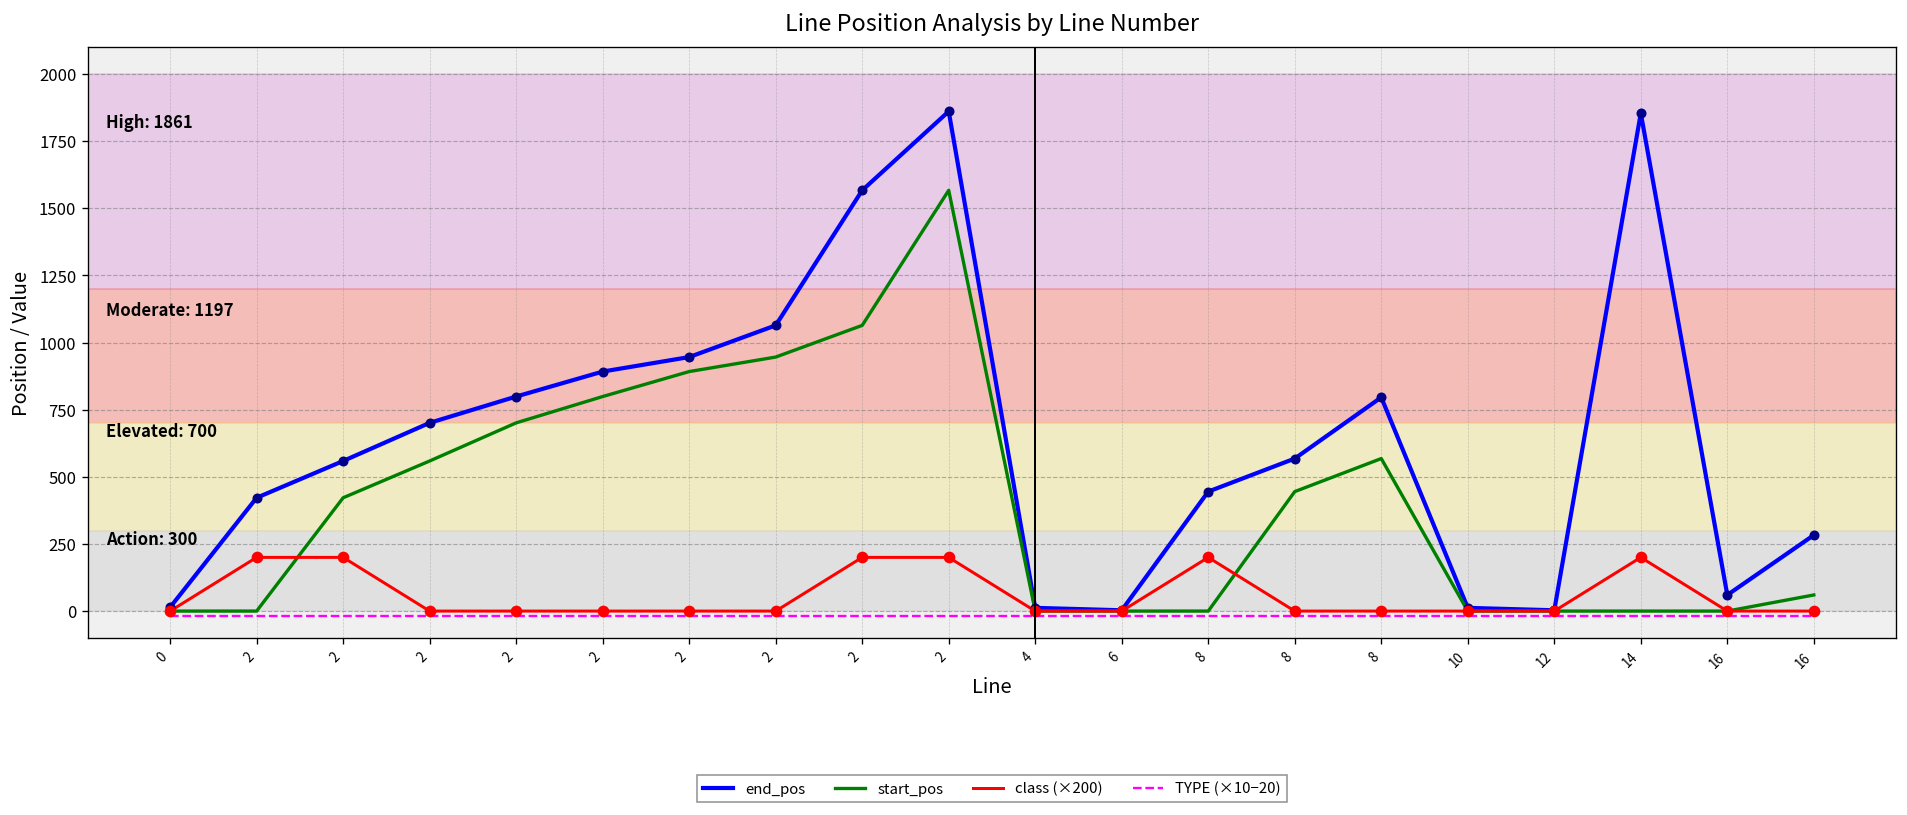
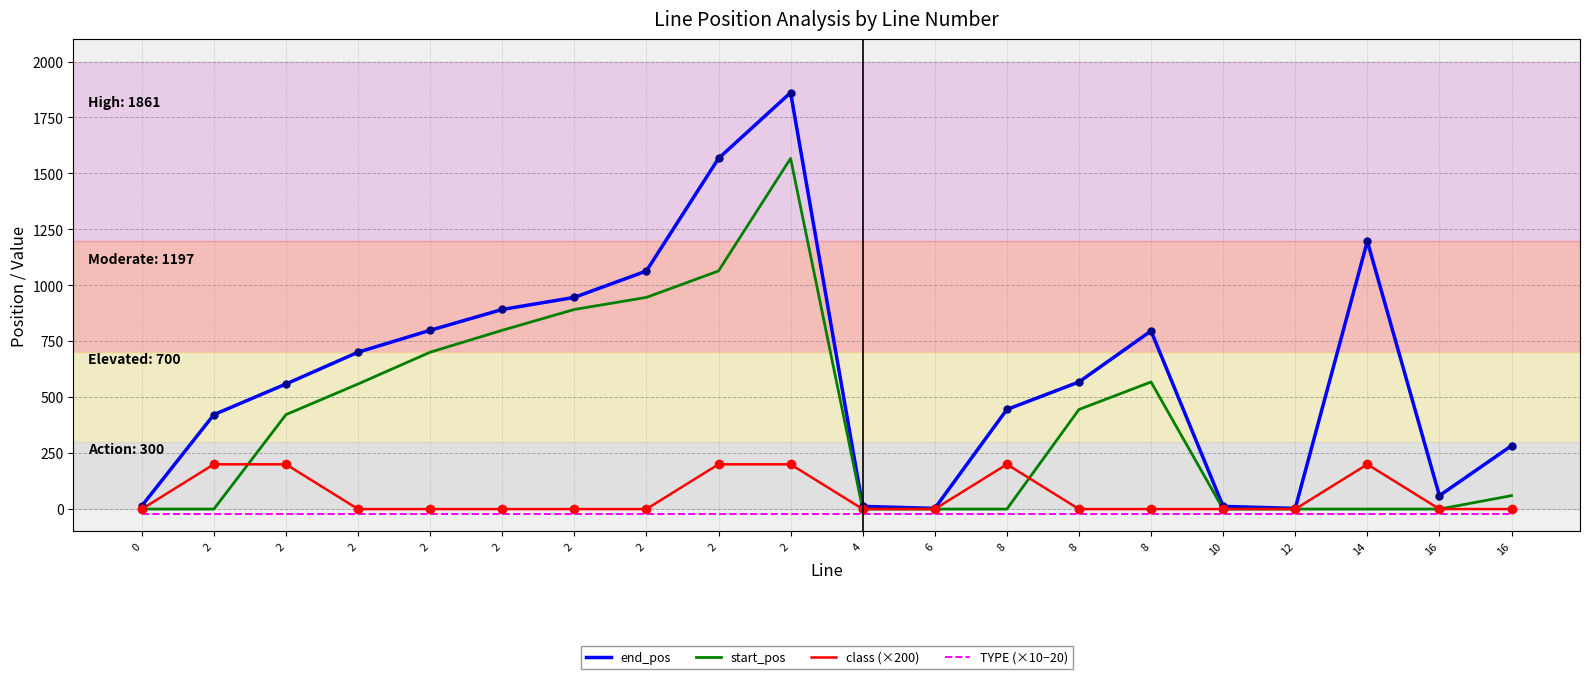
end_pos, 14: 1850 -> 1200
